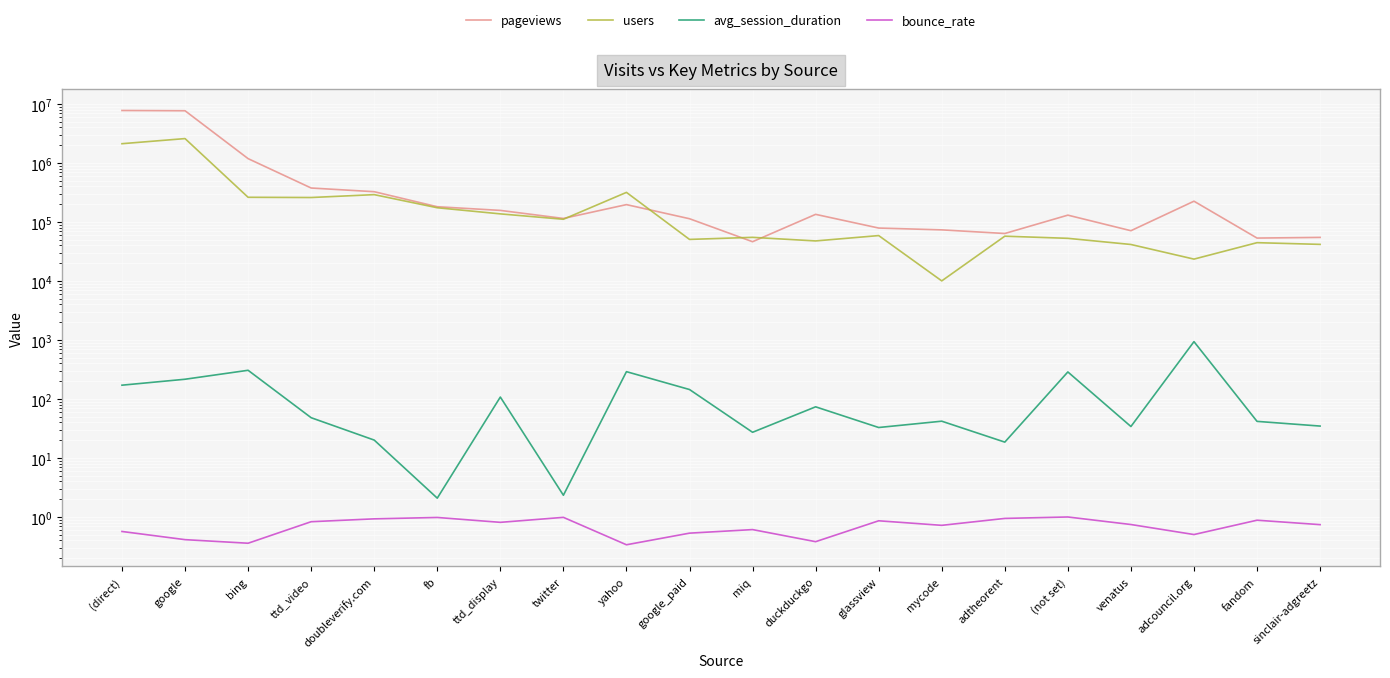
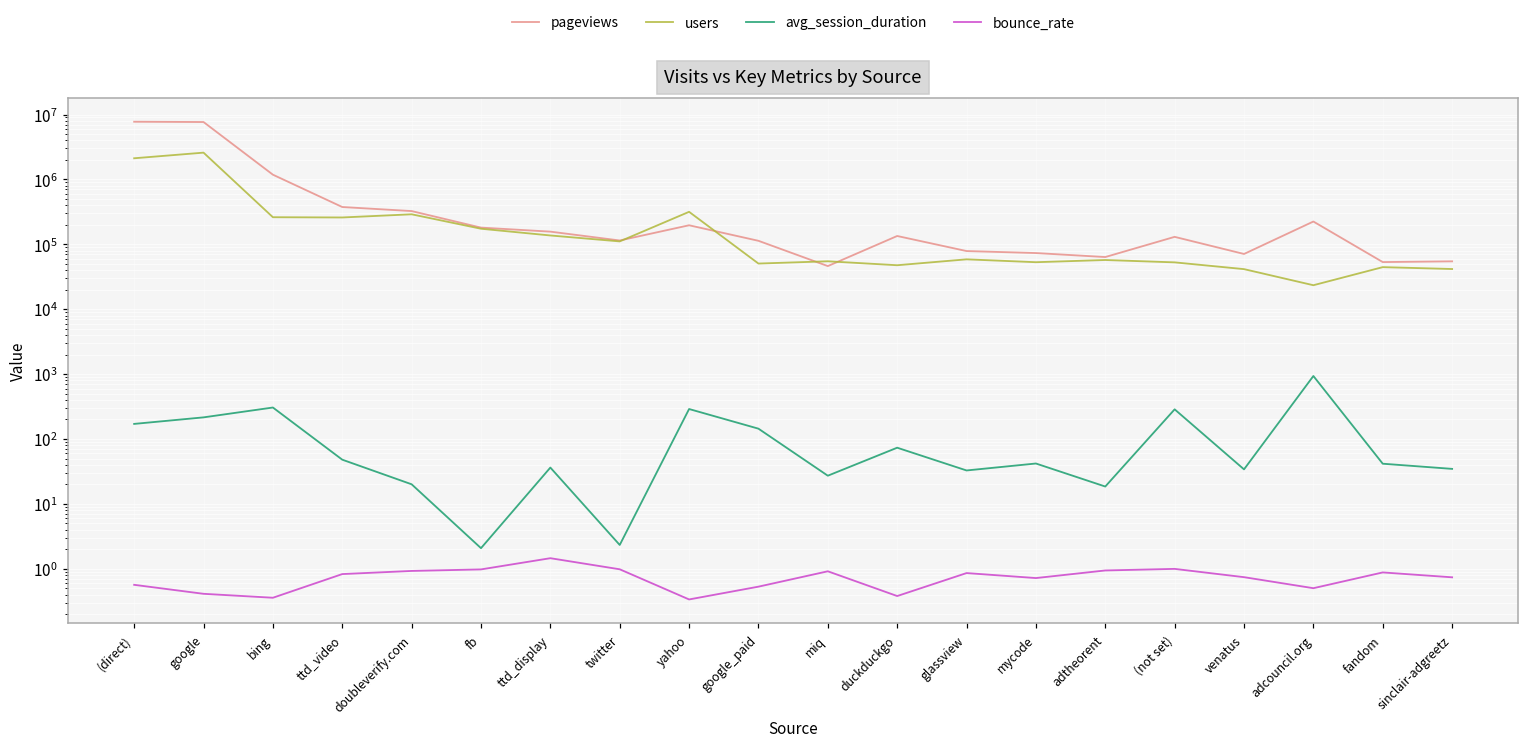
avg_session_duration, ttd_display: 110 -> 40
bounce_rate, ttd_display: 0.8 -> 1.5
bounce_rate, miq: 0.6 -> 0.9
users, mycode: 10000 -> 50000
